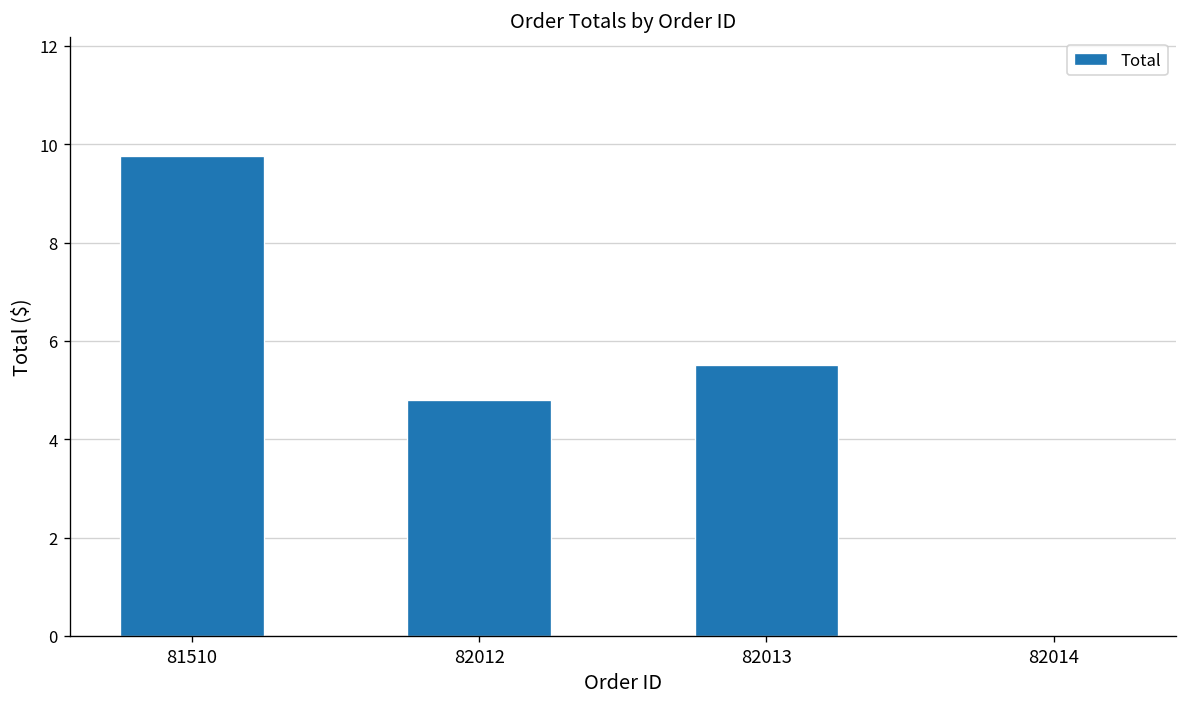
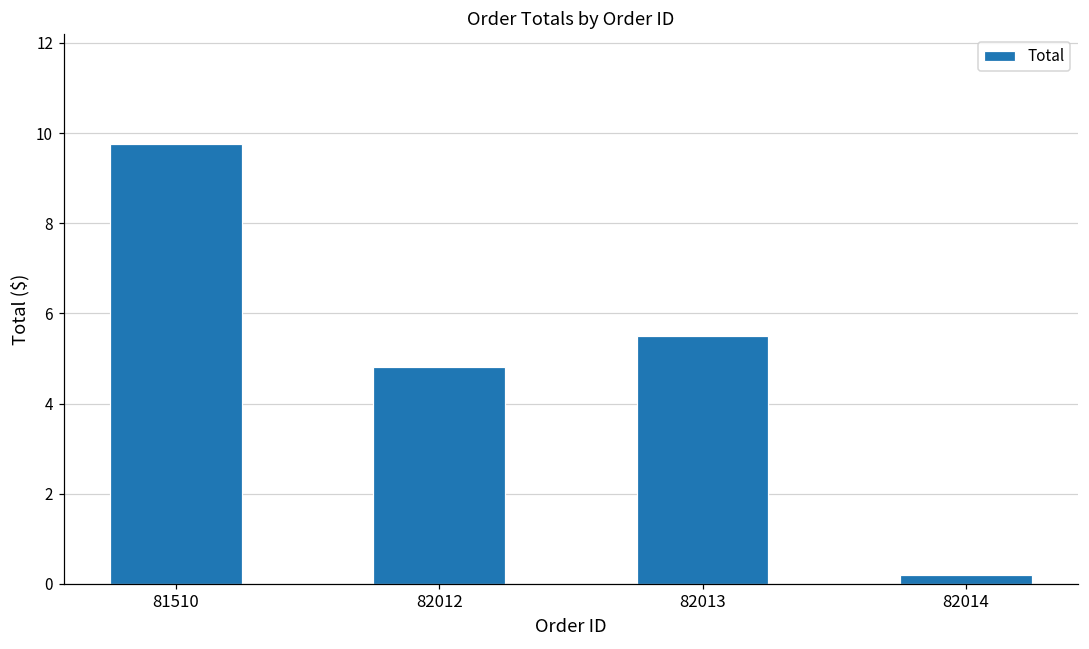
82014: 0.0 -> 0.2
